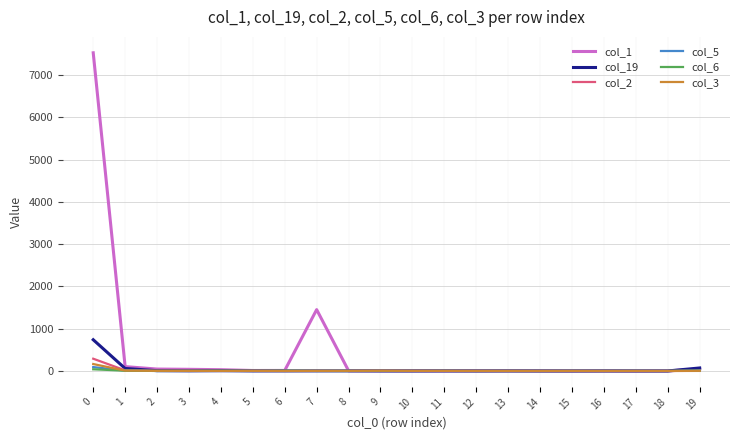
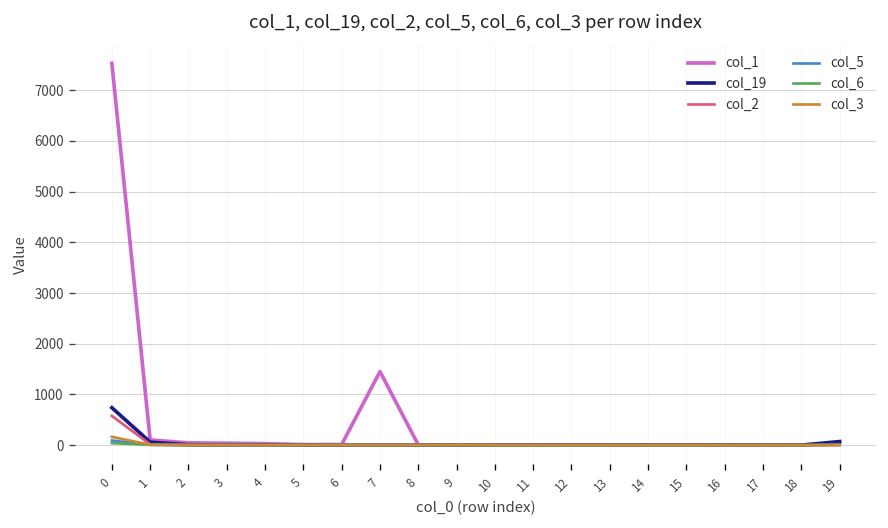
col_2, 0: 300 -> 600
